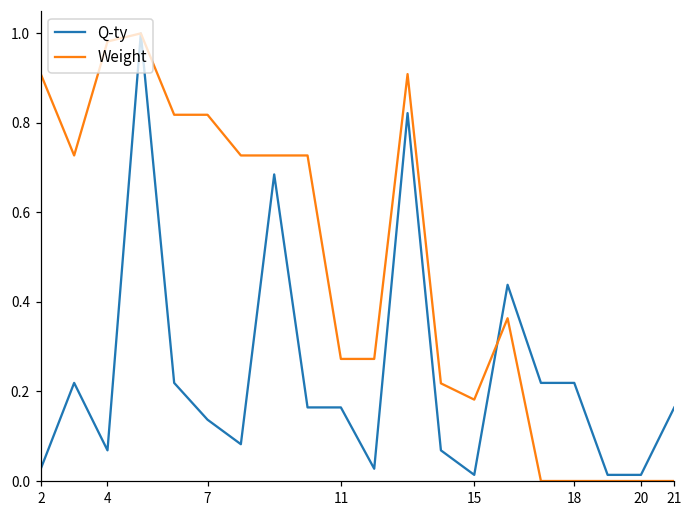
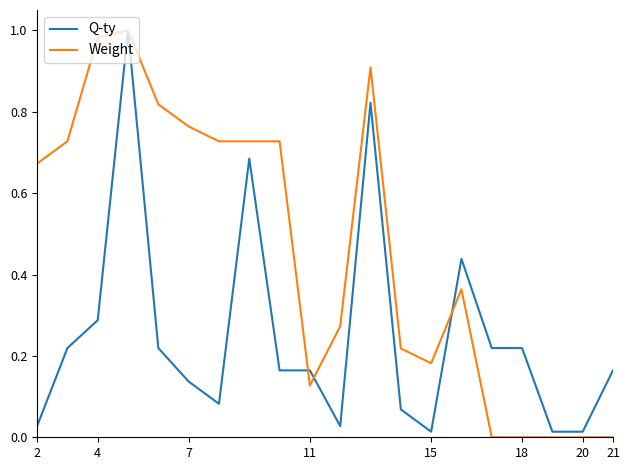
Weight, 2: 0.91 -> 0.67
Q-ty, 4: 0.07 -> 0.29
Weight, 7: 0.82 -> 0.76
Weight, 11: 0.27 -> 0.13
